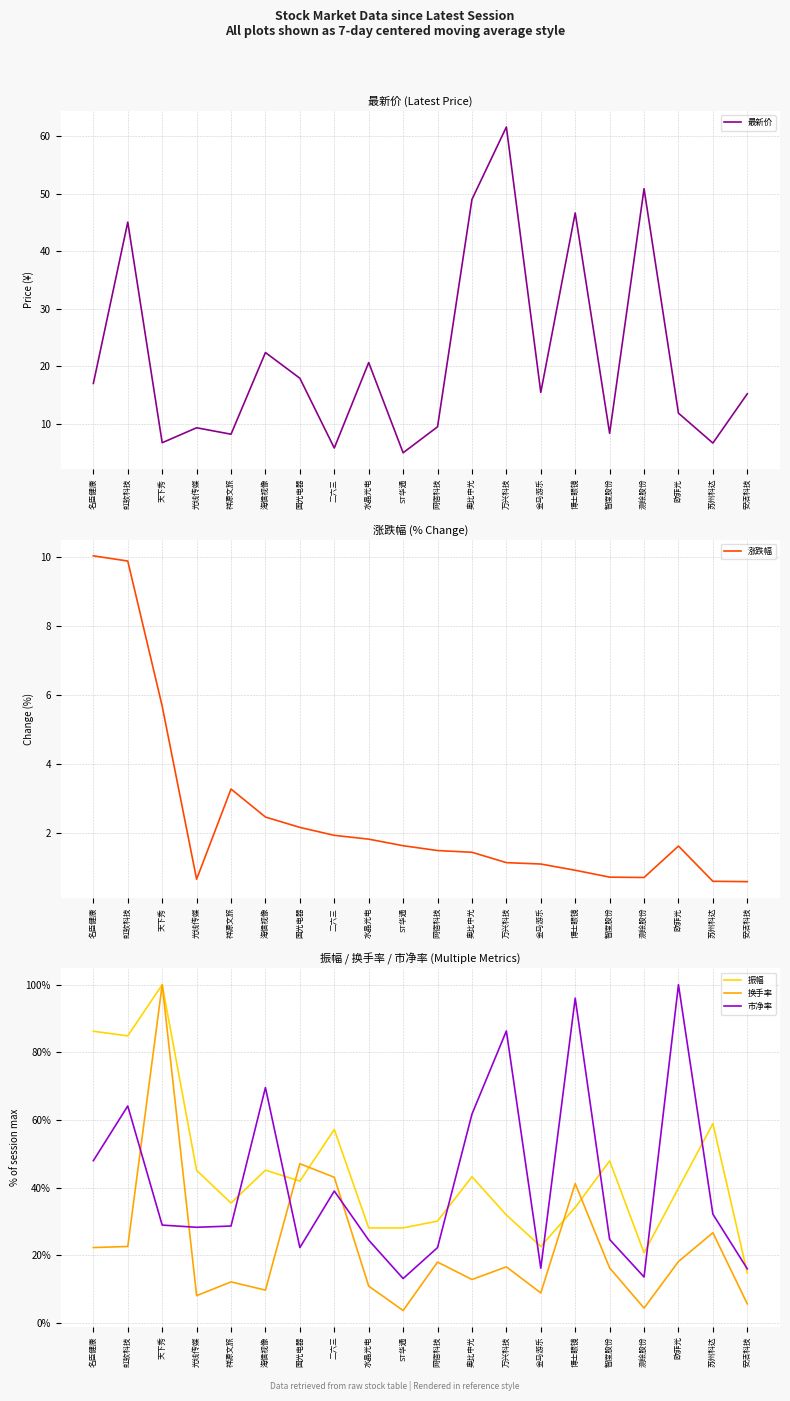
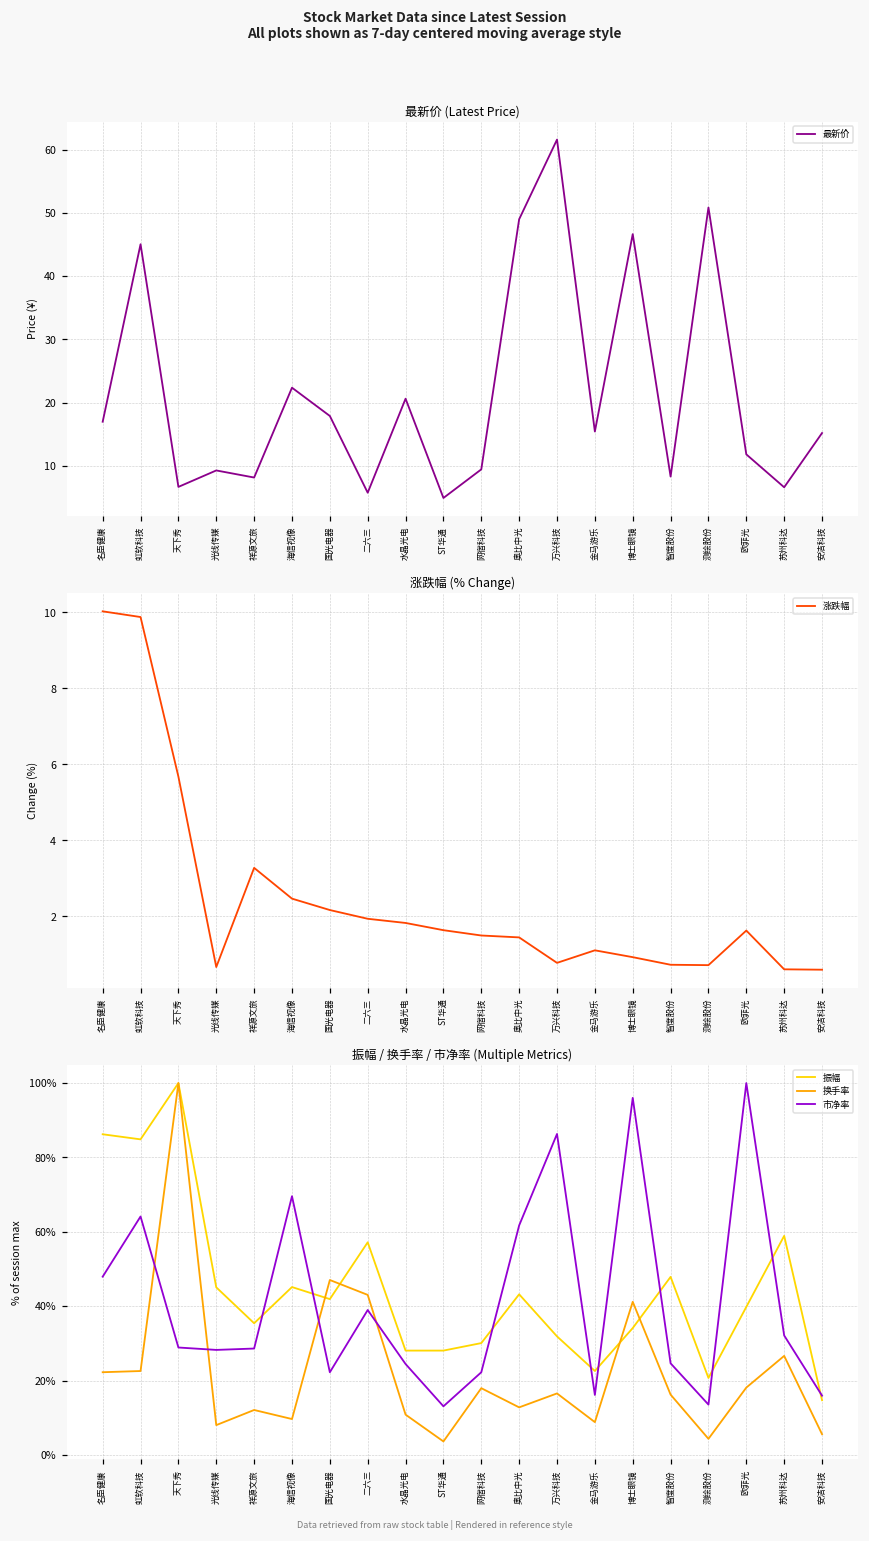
涨跌幅 (% Change), 万兴科技: 1.2 -> 0.8
